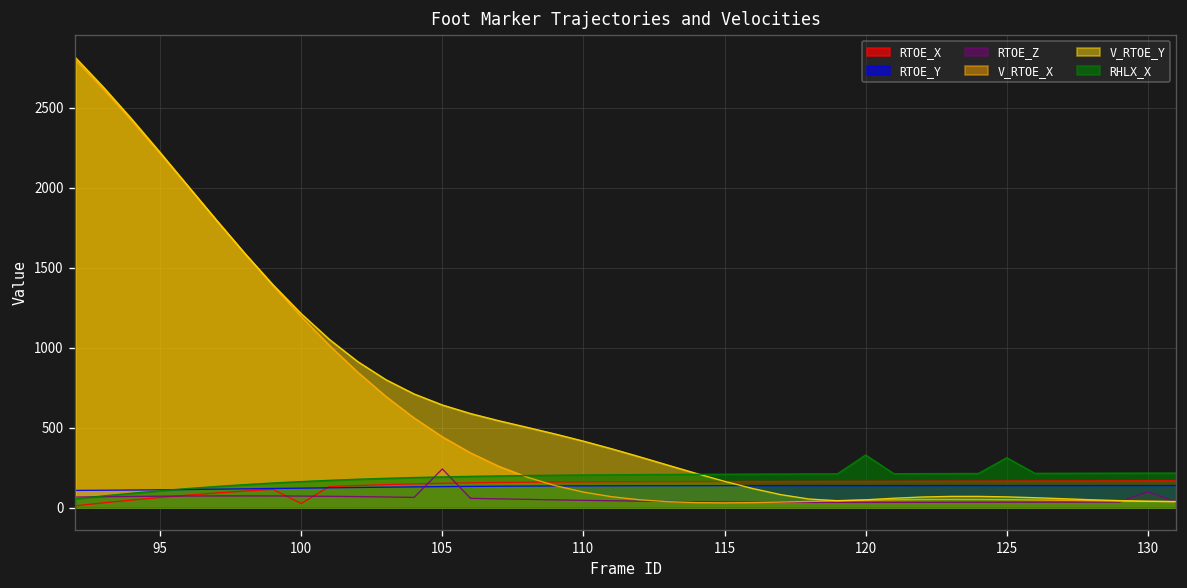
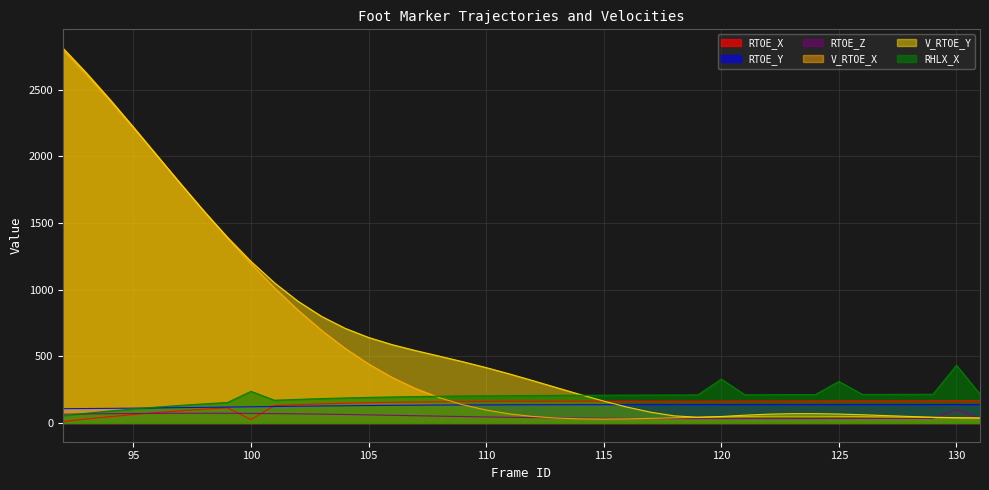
RHLX_X, 100: 160 -> 240
RTOE_Z, 105: 240 -> 60
RHLX_X, 130: 220 -> 430
